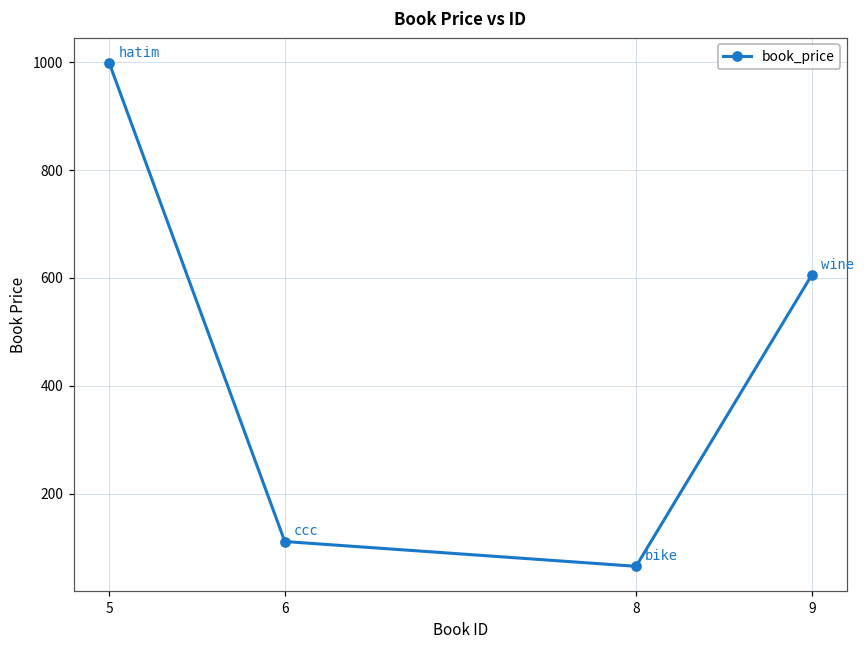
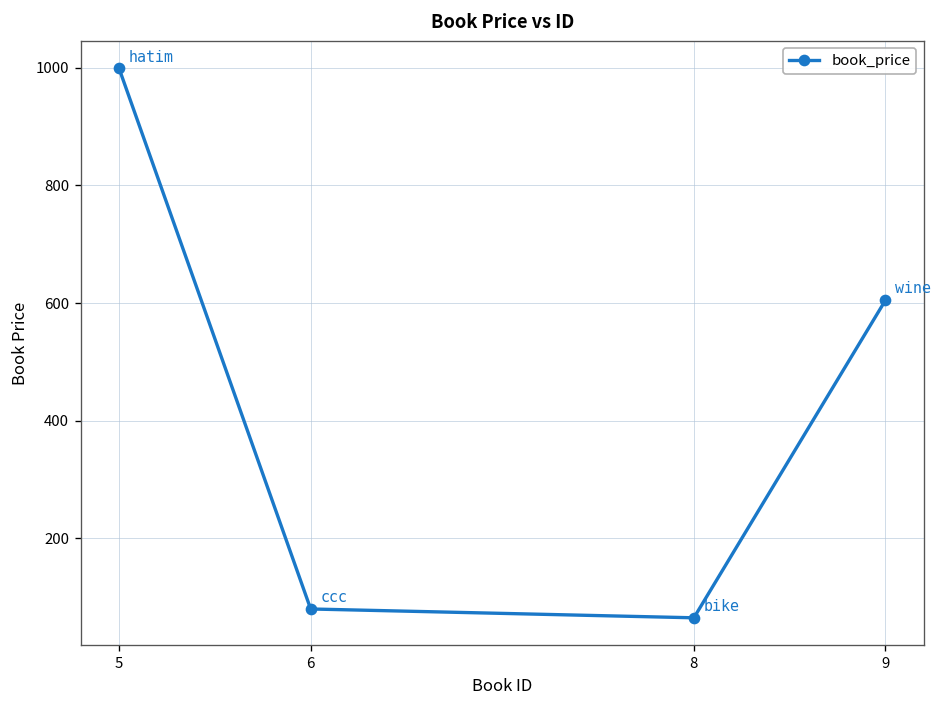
6: 110 -> 80
